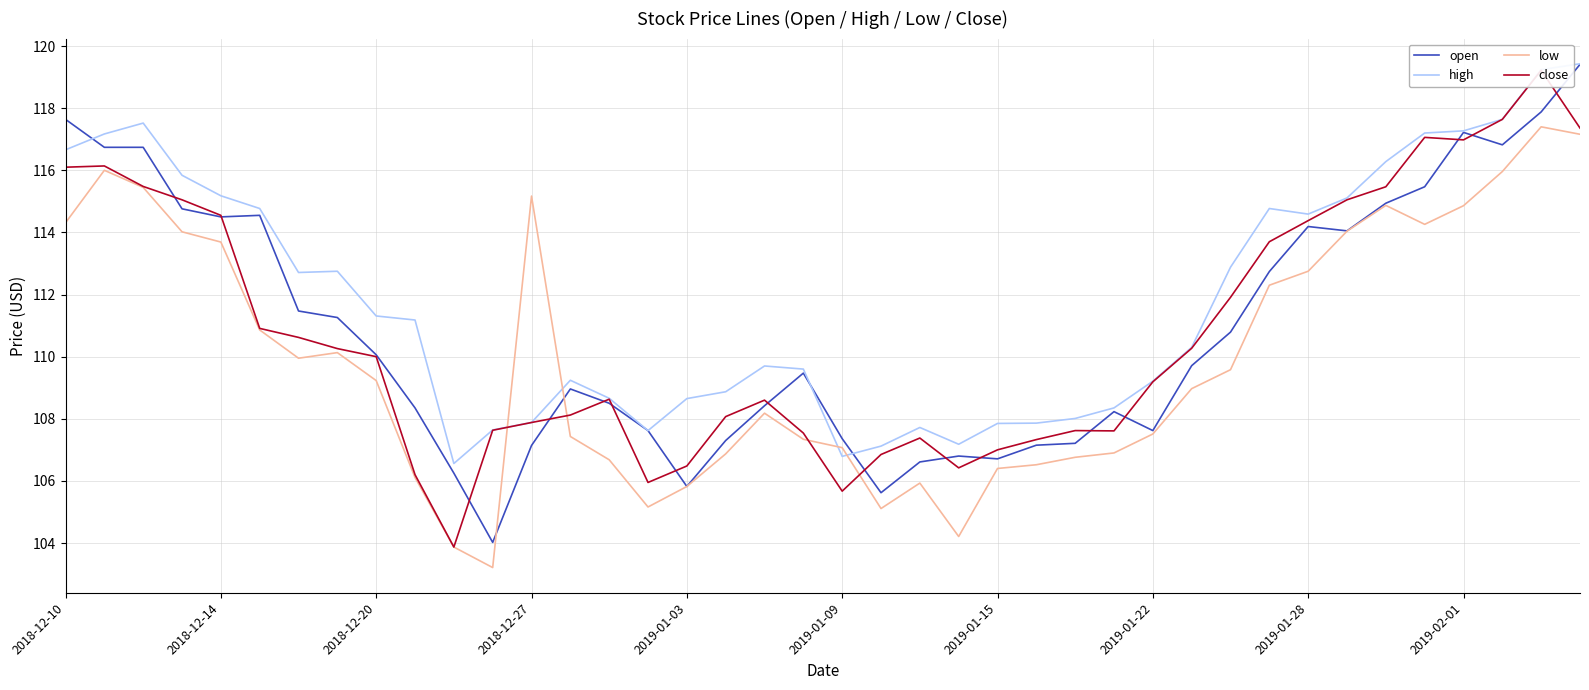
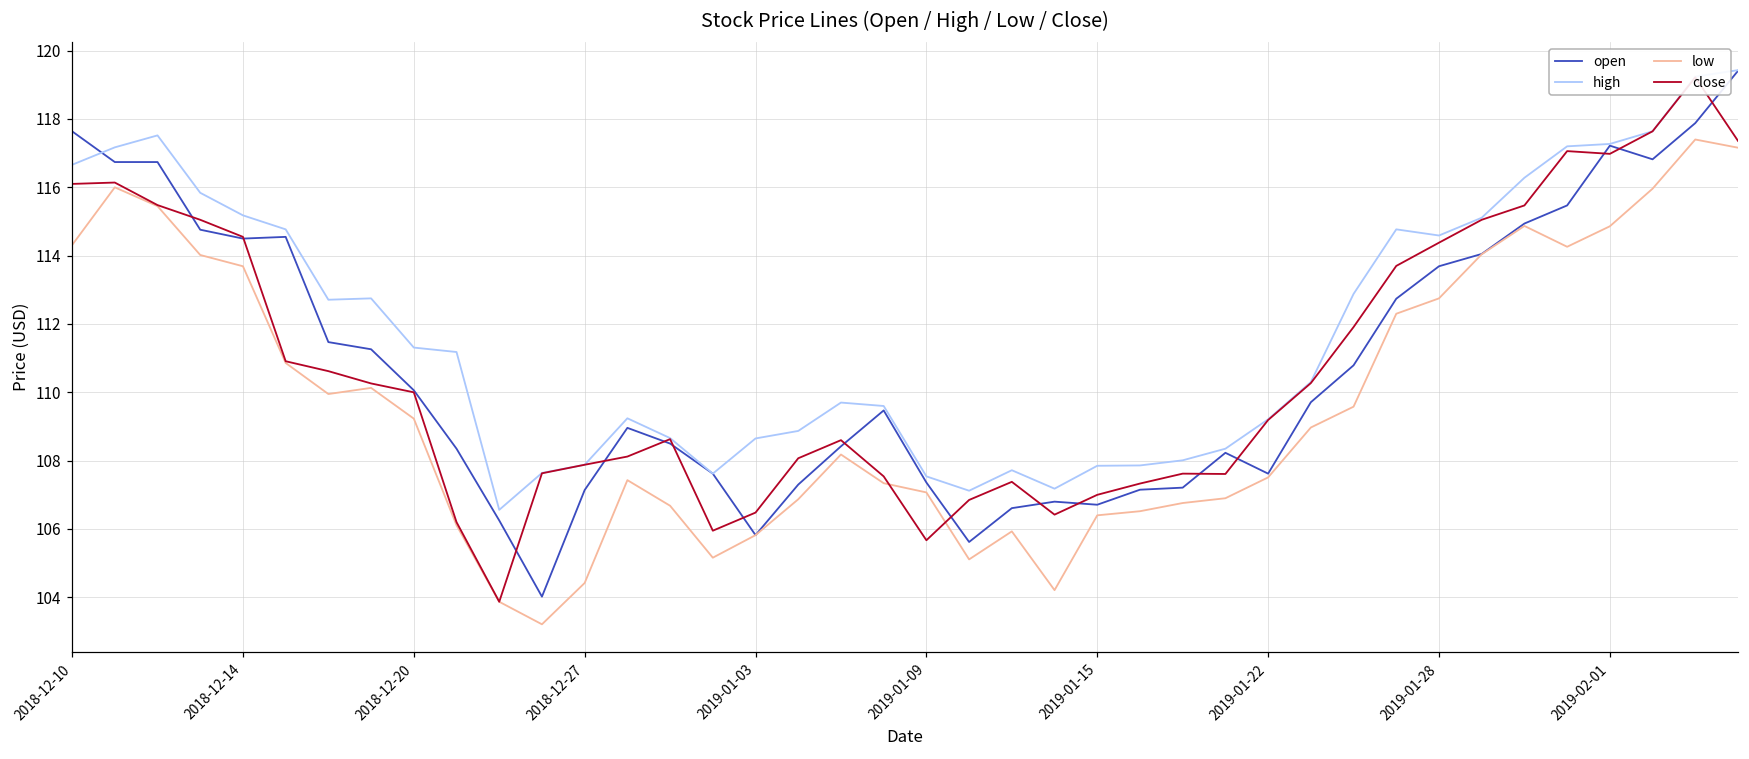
low, 2018-12-27: 115.2 -> 104.4
high, 2019-01-09: 106.8 -> 107.5
open, 2019-01-28: 114.2 -> 113.7
